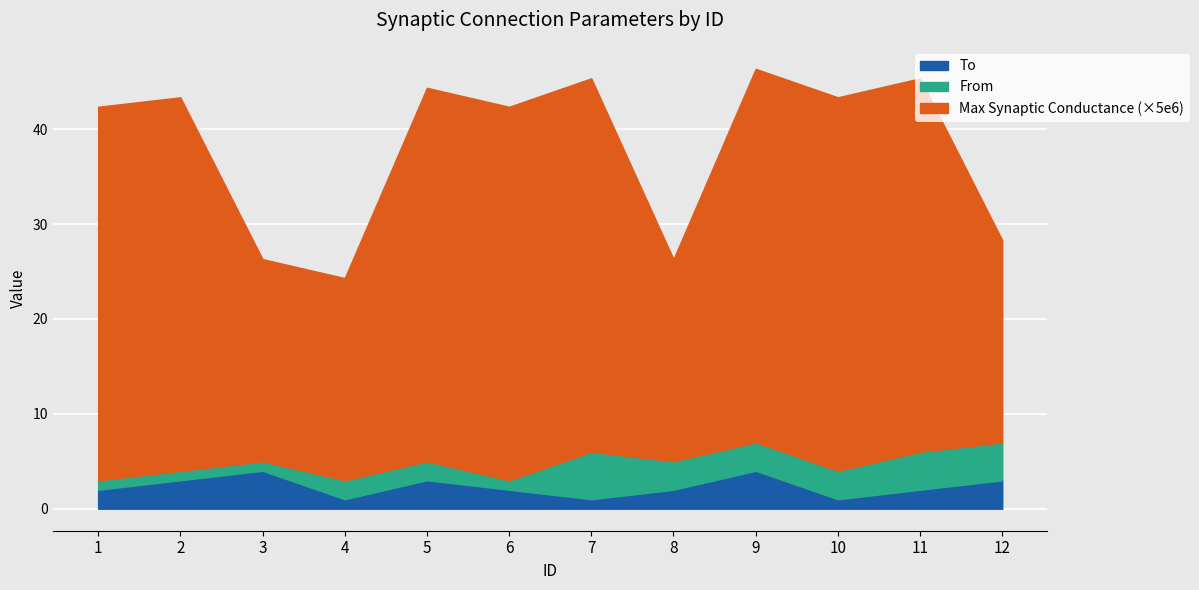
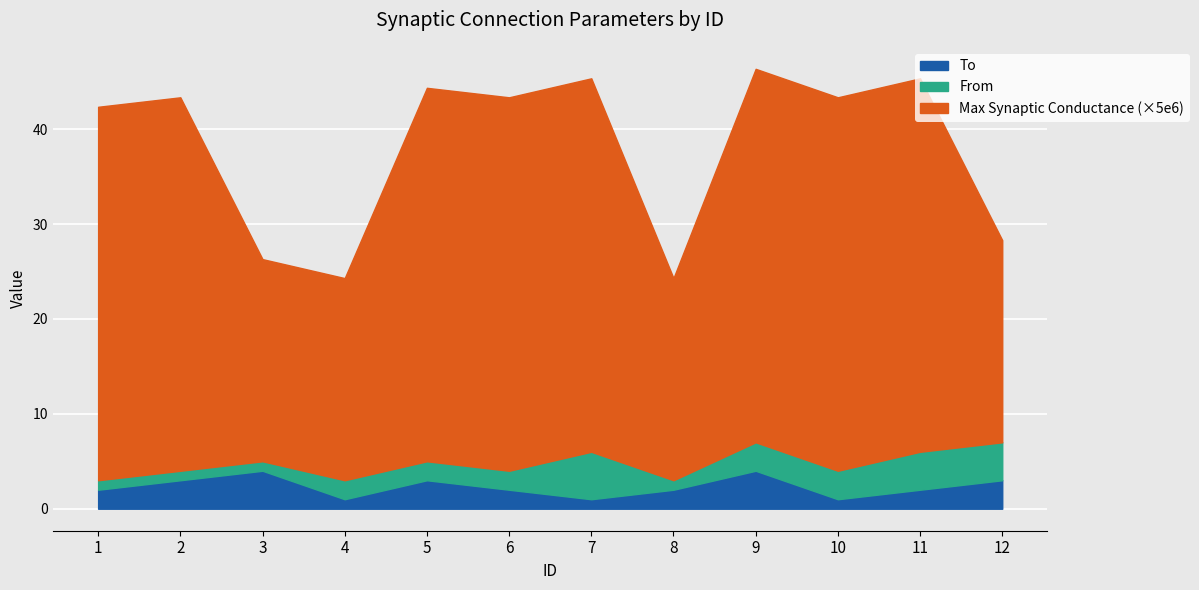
From, 6: 1 -> 2
From, 8: 3 -> 1
